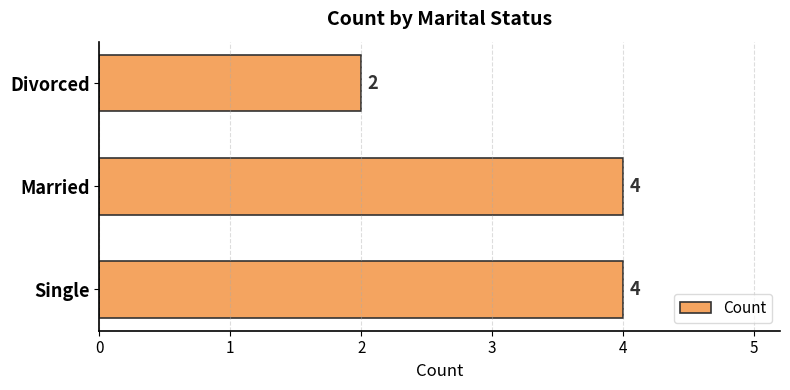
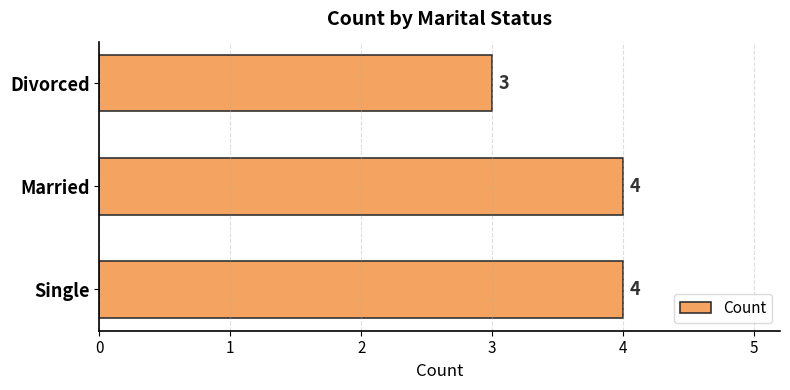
Divorced: 2 -> 3
